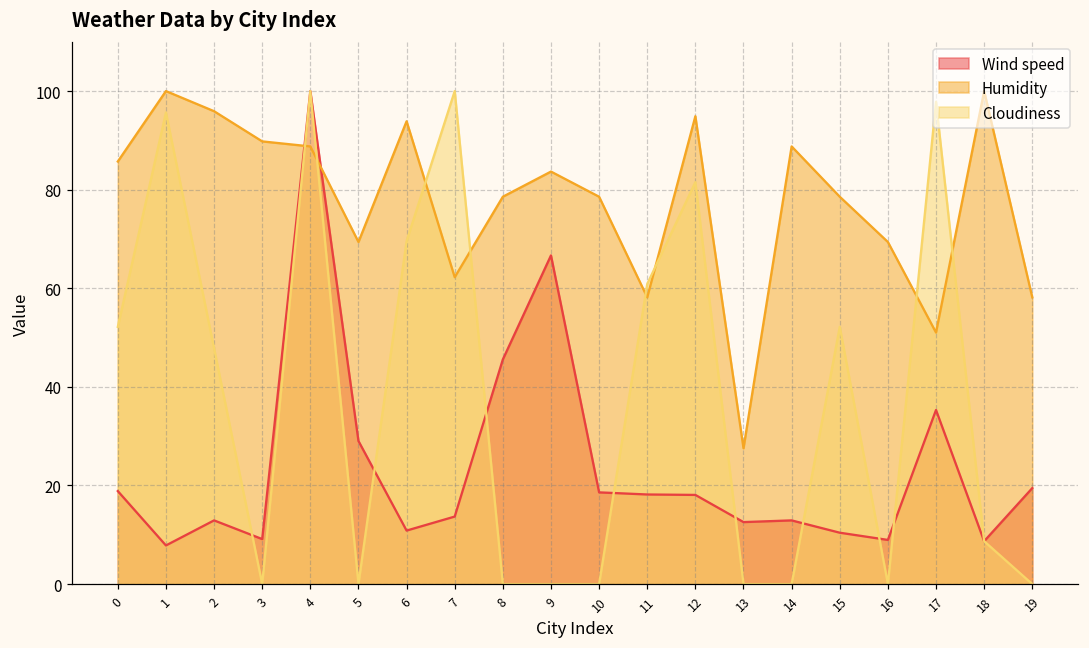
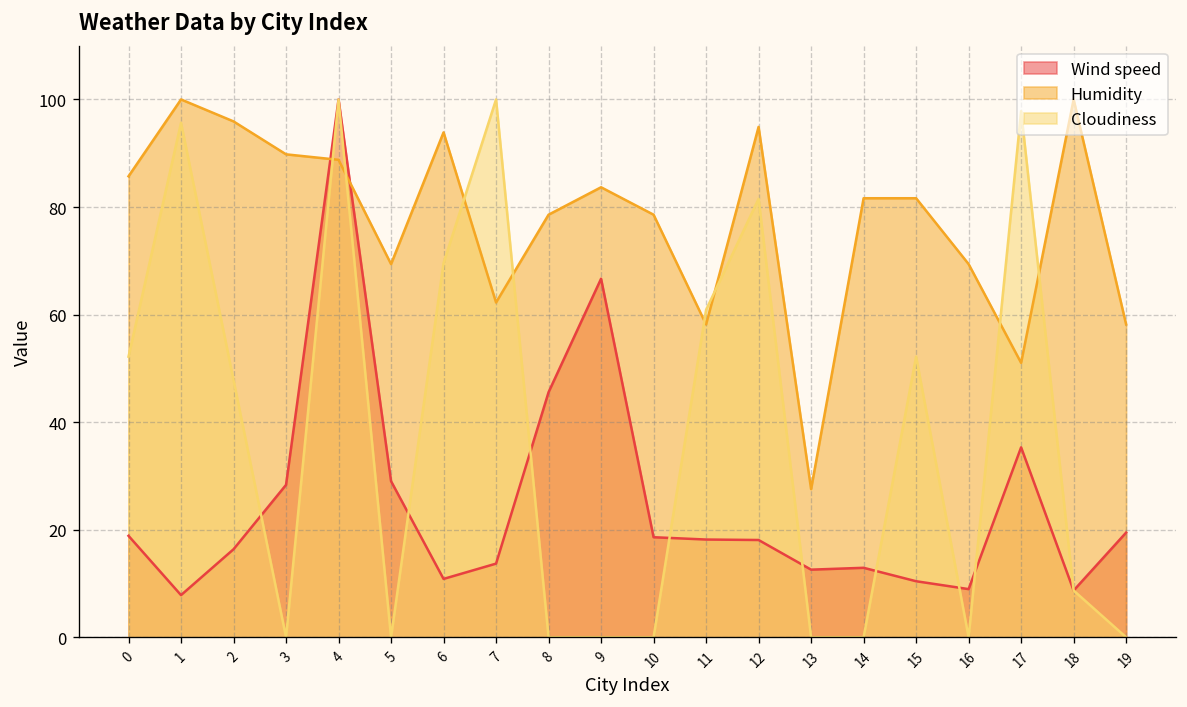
Wind speed, 2: 13 -> 16
Wind speed, 3: 9 -> 28
Humidity, 14: 89 -> 82
Humidity, 15: 79 -> 82
